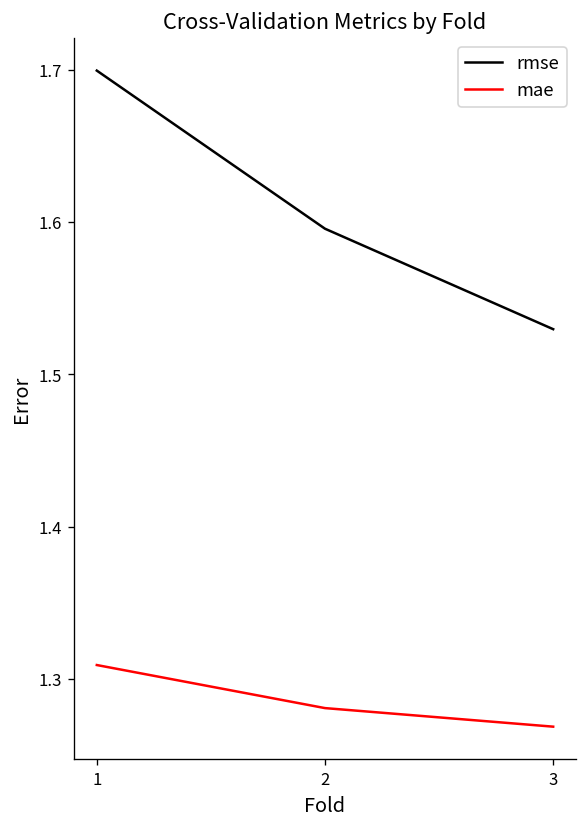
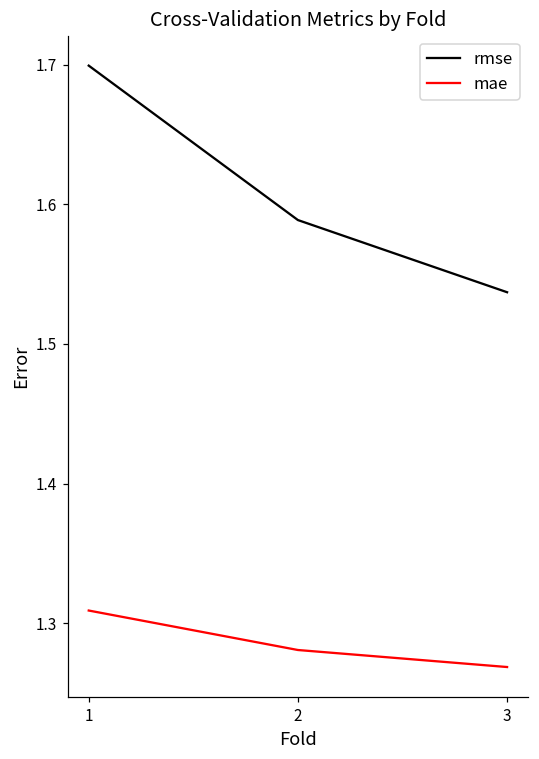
rmse, 2: 1.596 -> 1.589
rmse, 3: 1.530 -> 1.537
